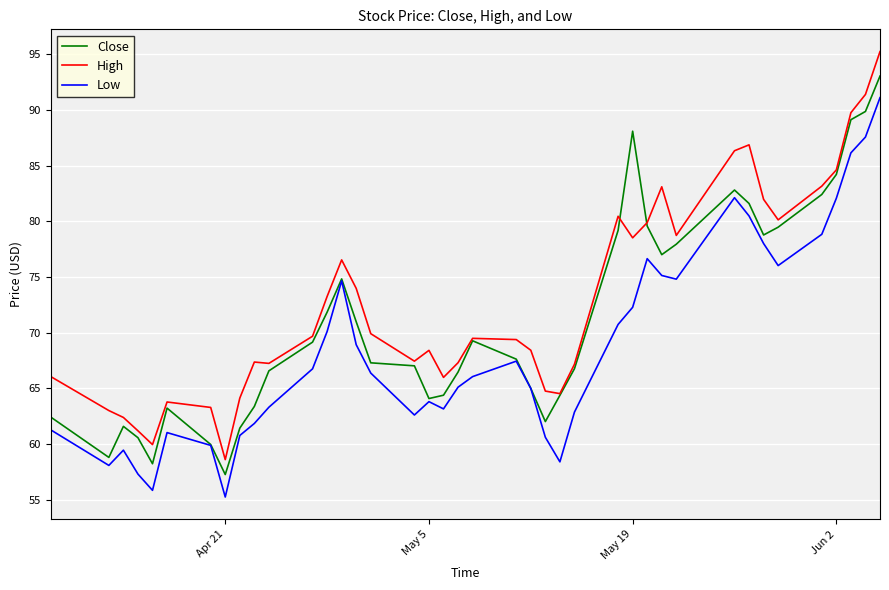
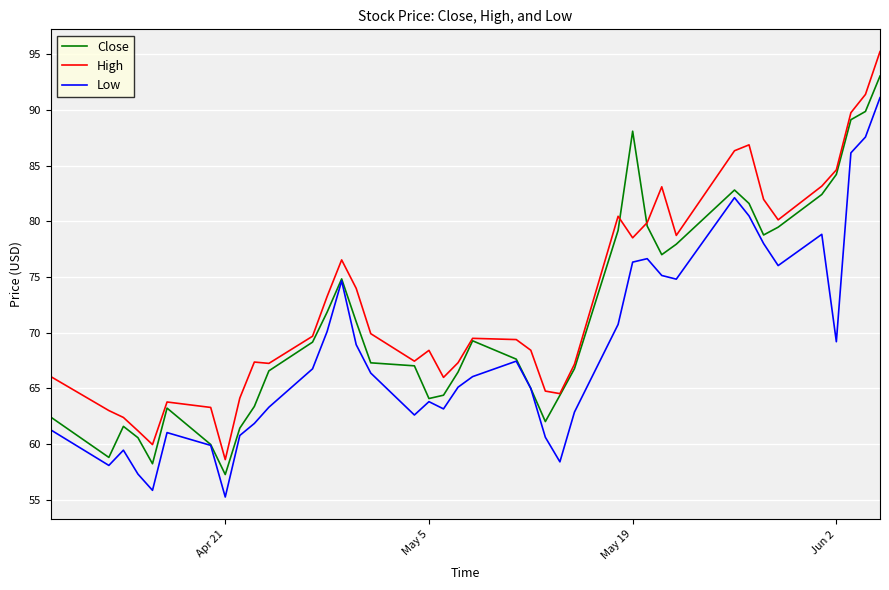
Low, May 19: 72.3 -> 76.3
Low, Jun 2: 82.1 -> 69.2
